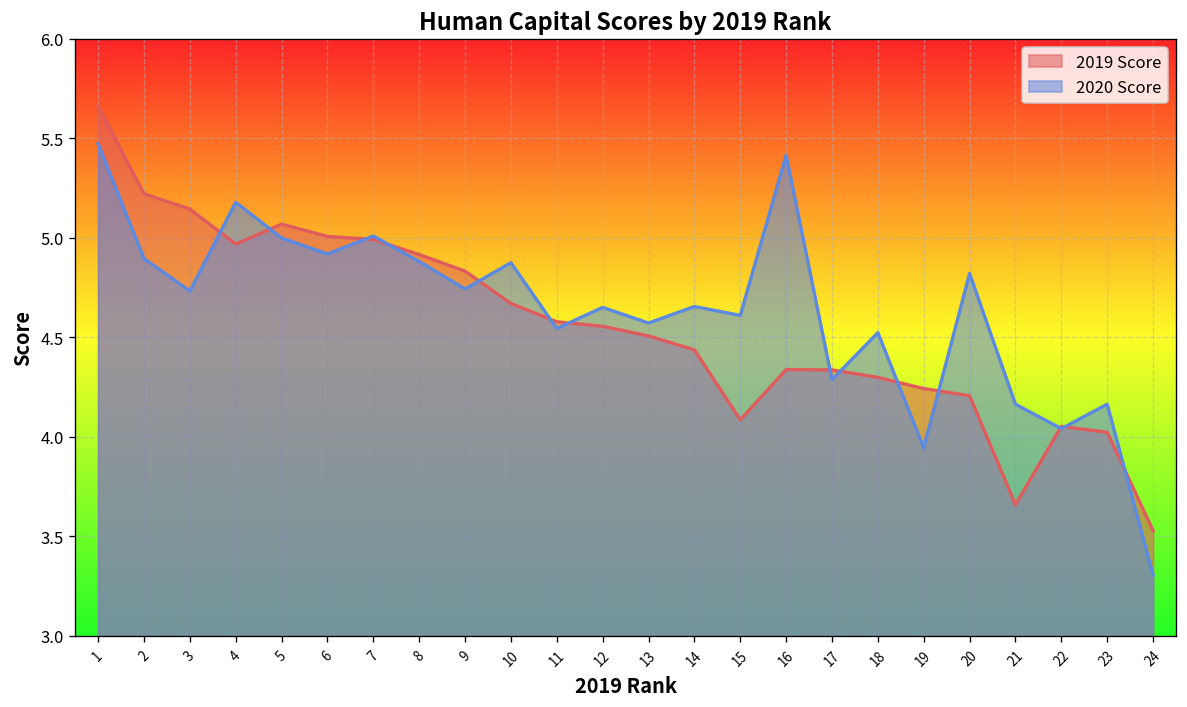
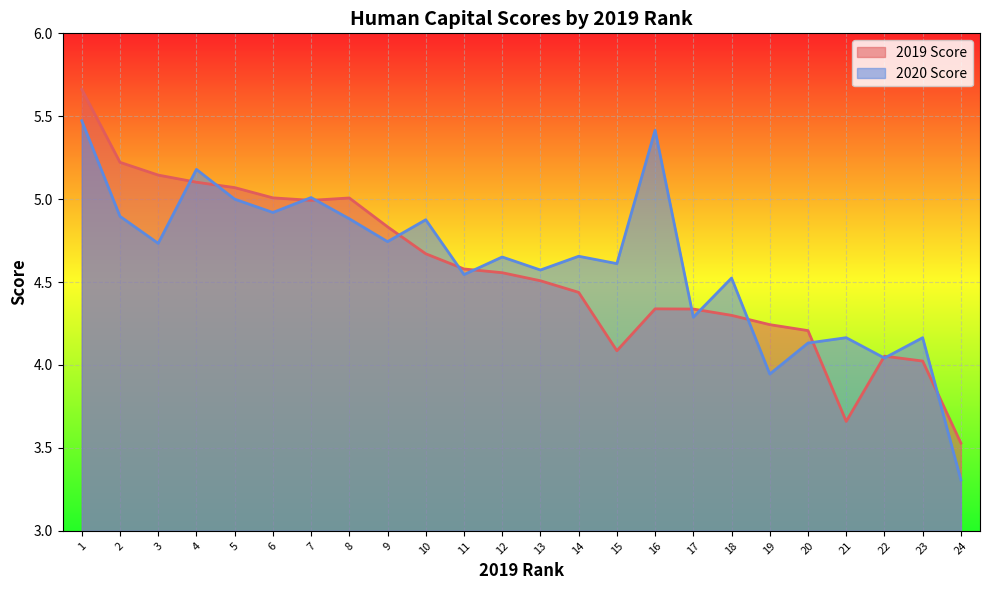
2019 Score, 4: 4.97 -> 5.10
2019 Score, 8: 4.92 -> 5.01
2020 Score, 20: 4.82 -> 4.13
